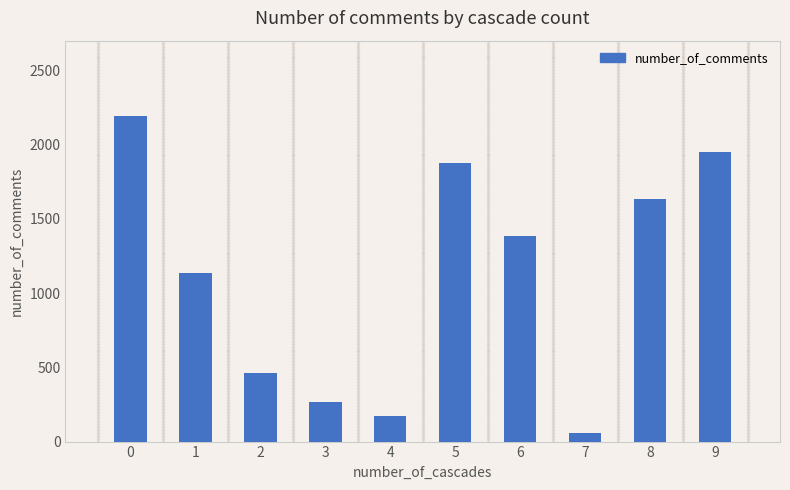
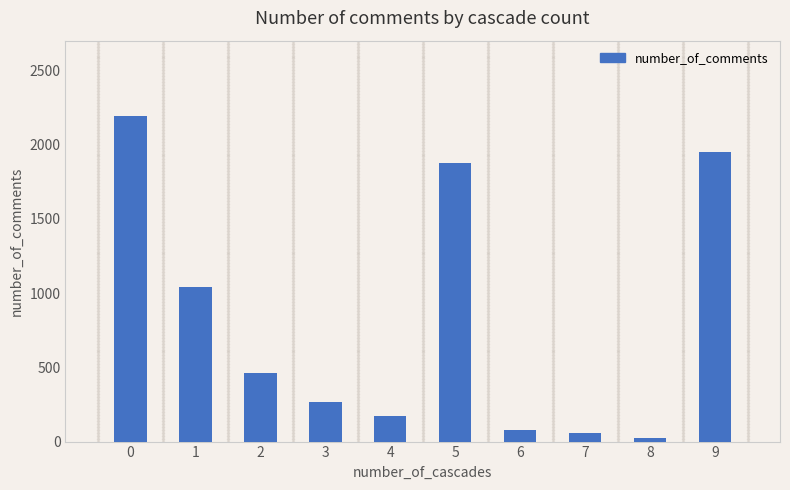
number_of_comments, 1: 1140 -> 1040
number_of_comments, 6: 1390 -> 80
number_of_comments, 8: 1640 -> 30
